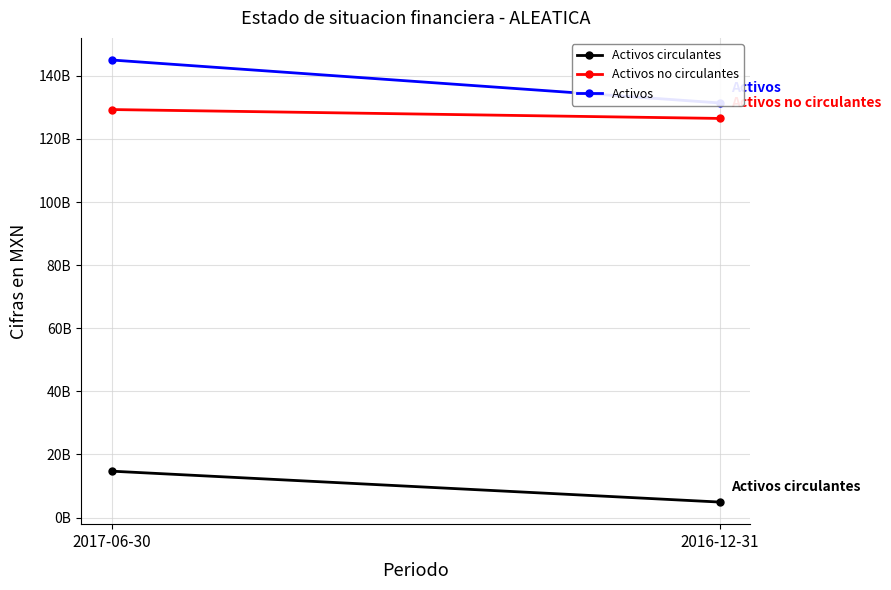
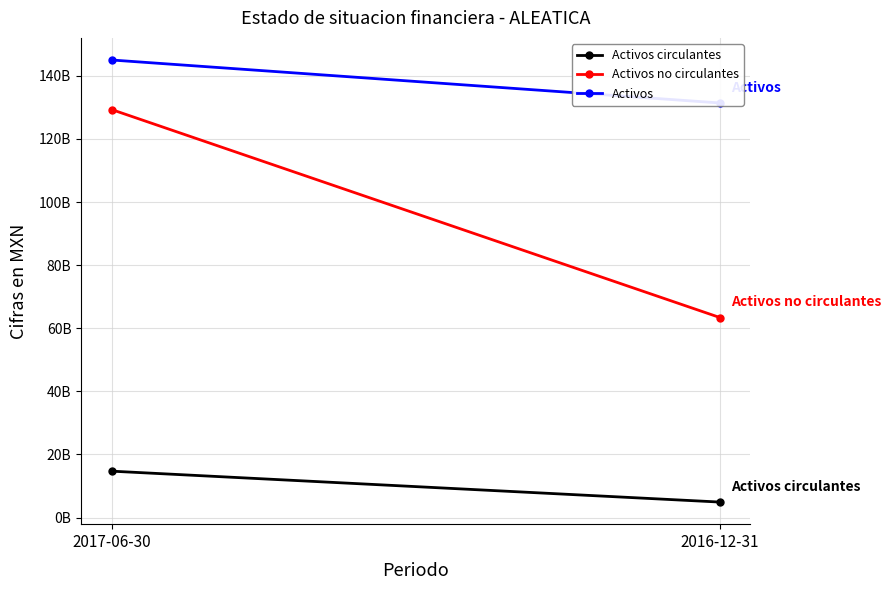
Activos no circulantes, 2016-12-31: 127000000000 -> 63000000000
